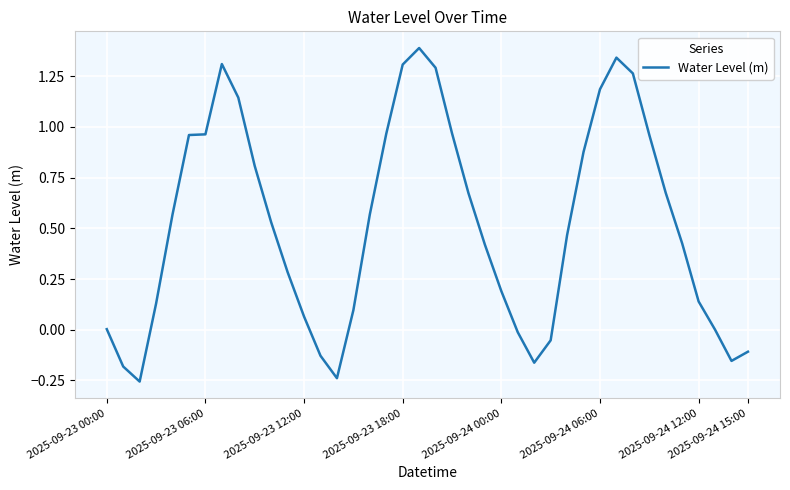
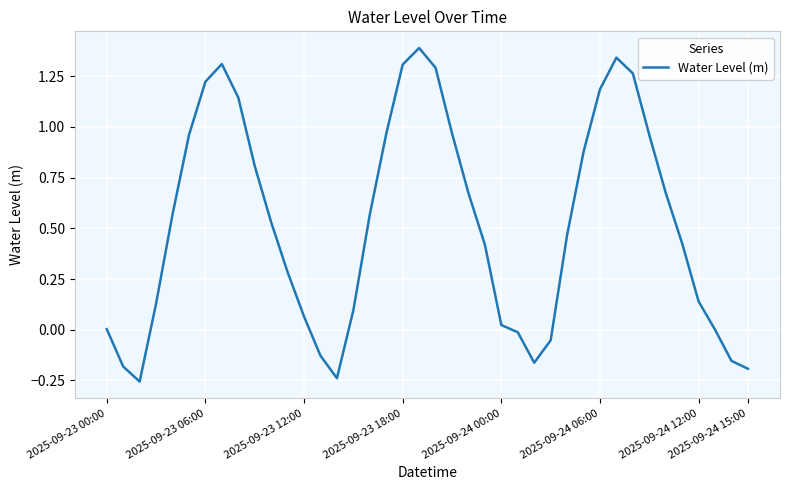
2025-09-23 06:00: 0.96 -> 1.22
2025-09-24 00:00: 0.19 -> 0.02
2025-09-24 15:00: -0.11 -> -0.19
